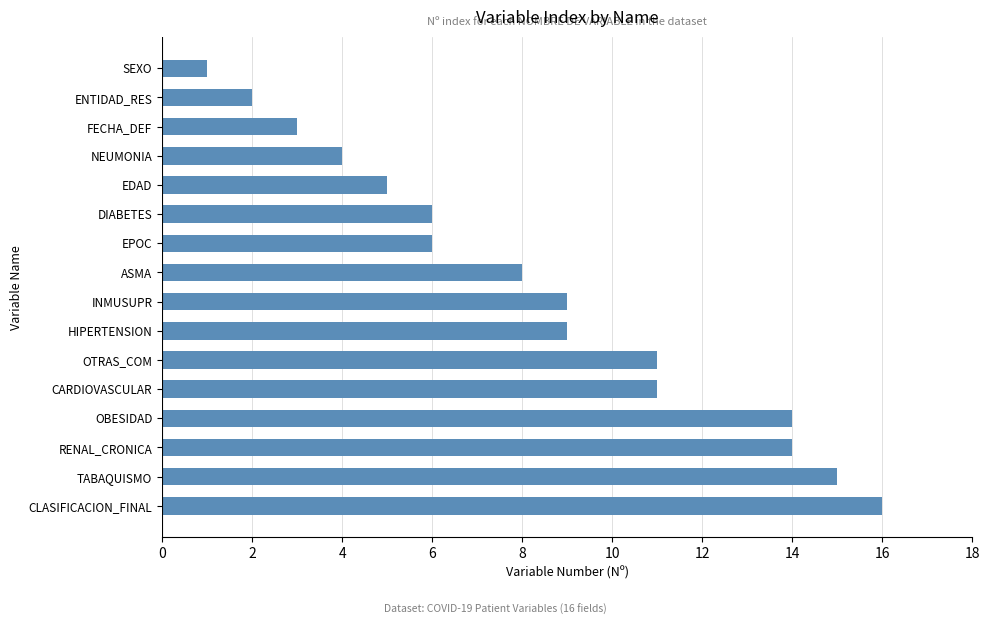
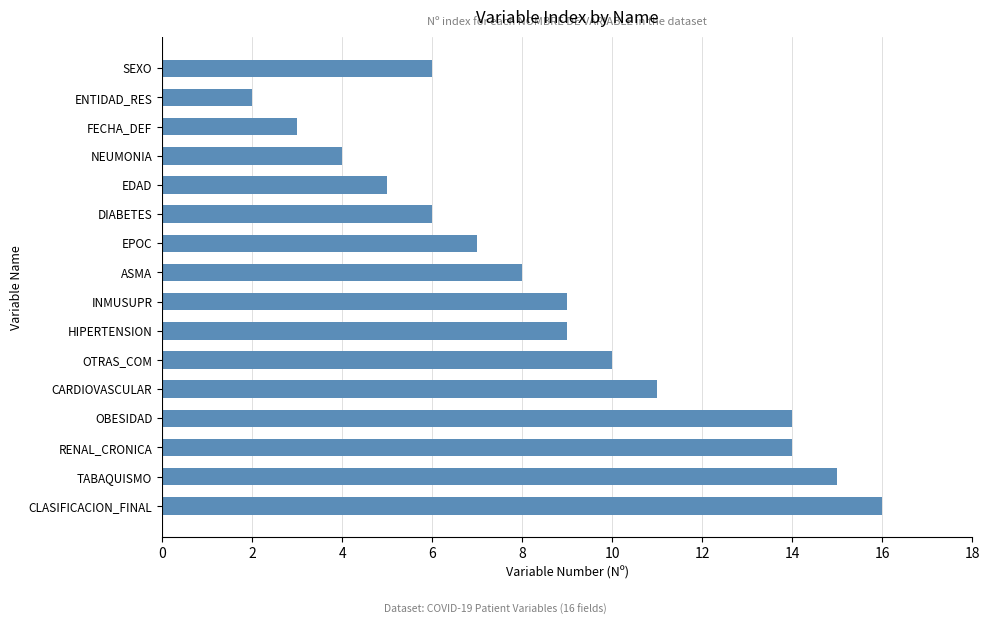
SEXO: 1 -> 6
EPOC: 6 -> 7
OTRAS_COM: 11 -> 10
